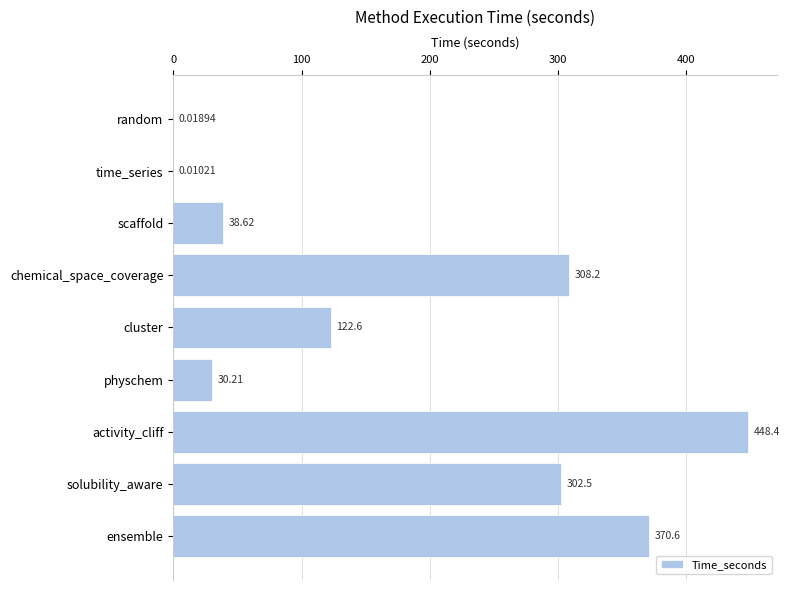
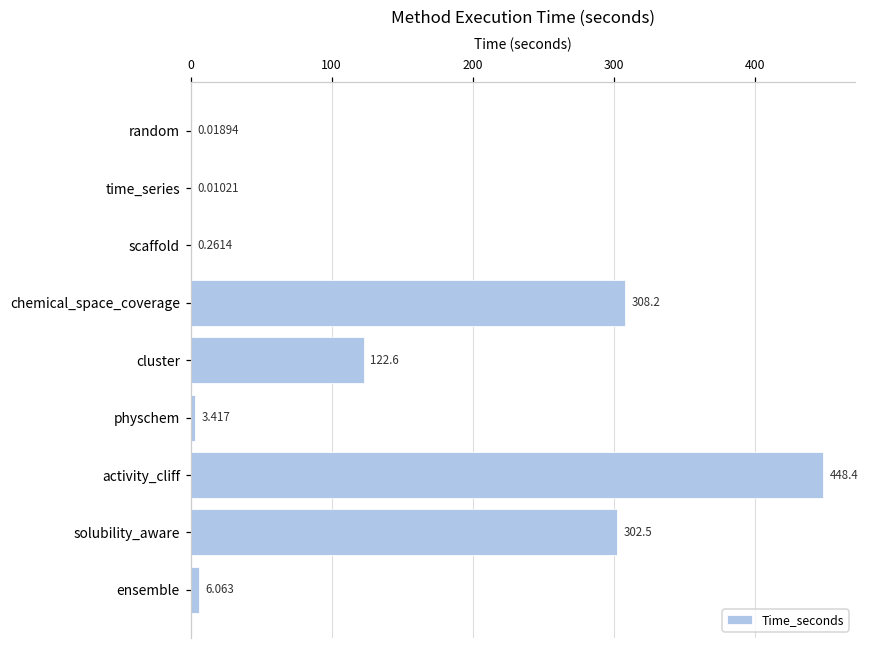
scaffold: 38.62 -> 0.2614
physchem: 30.21 -> 3.417
ensemble: 370.6 -> 6.063
